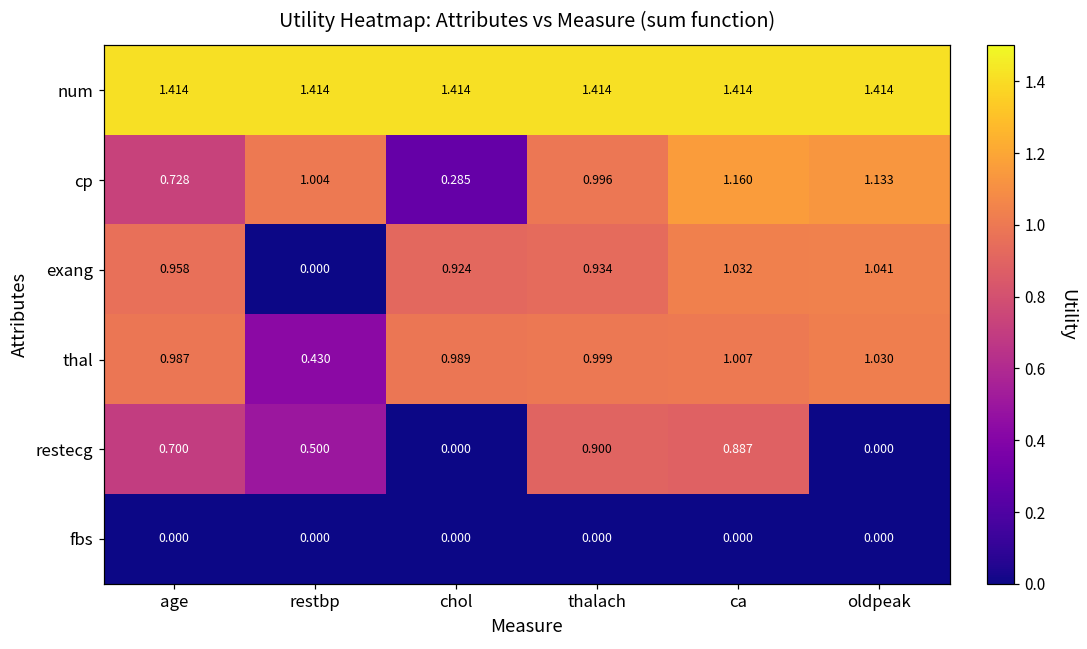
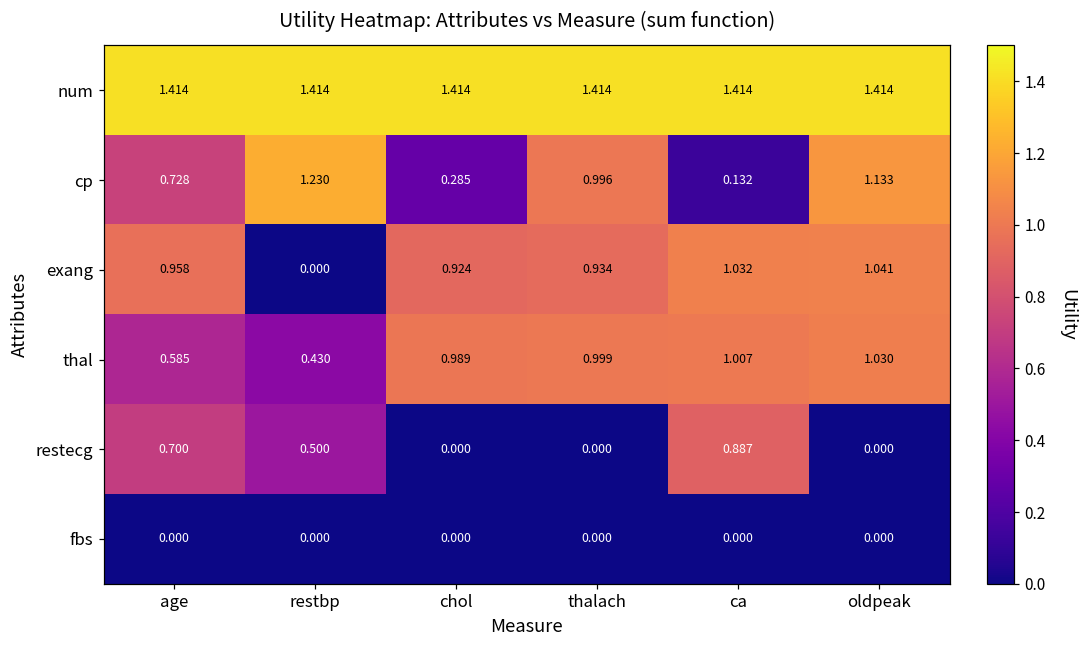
cp, restbp: 1.004 -> 1.230
cp, ca: 1.160 -> 0.132
thal, age: 0.987 -> 0.585
restecg, thalach: 0.900 -> 0.000
